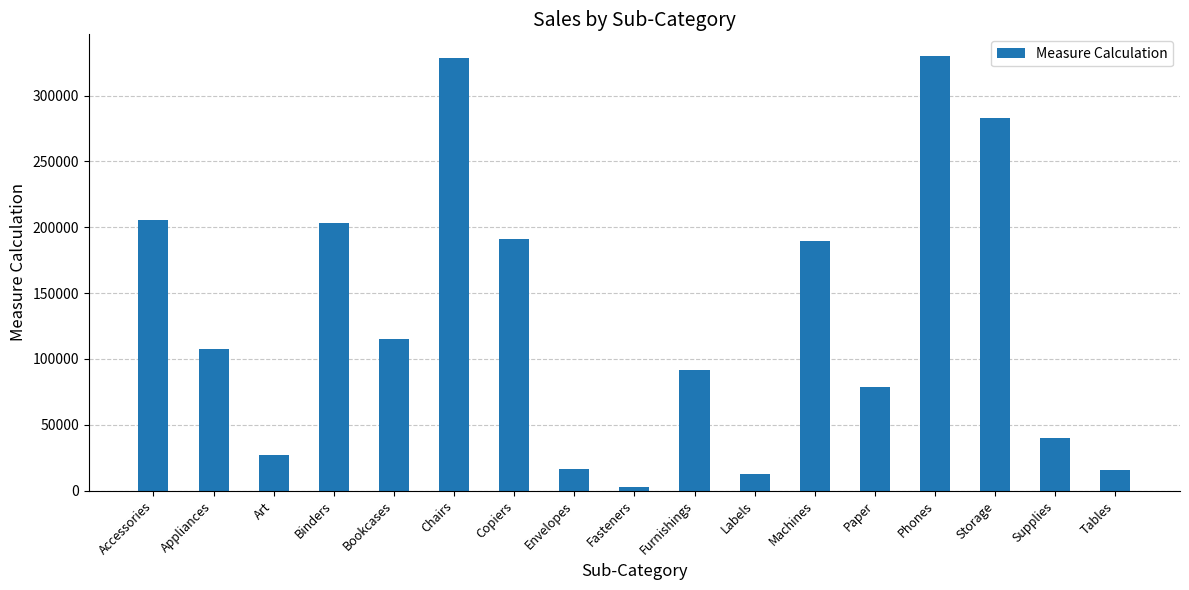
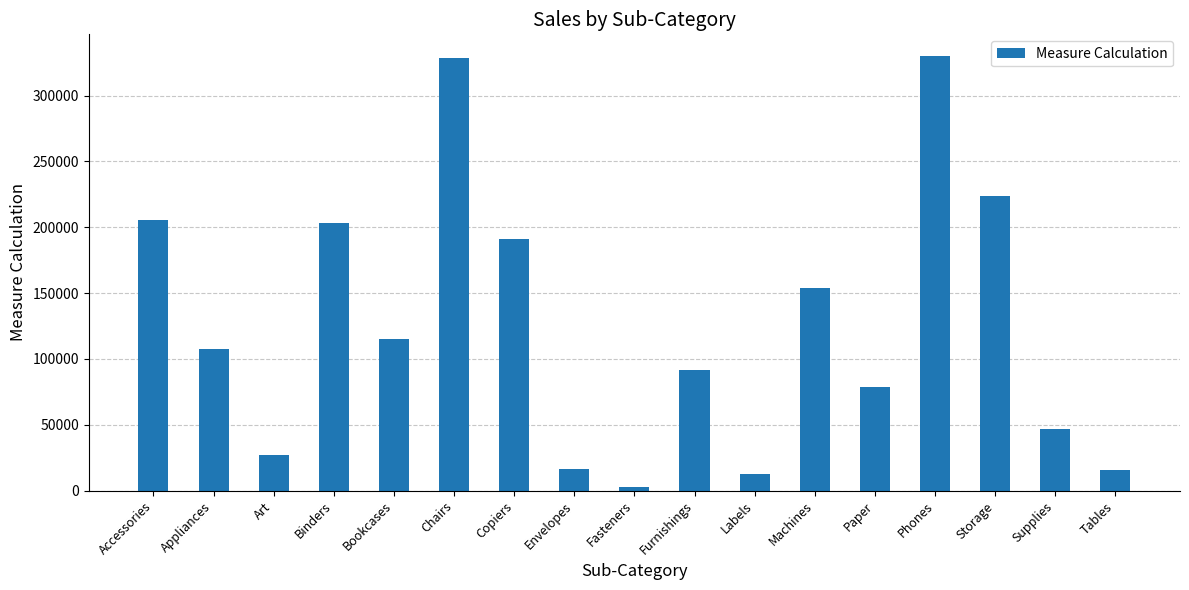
Machines: 189000 -> 154000
Storage: 283000 -> 224000
Supplies: 40000 -> 47000
